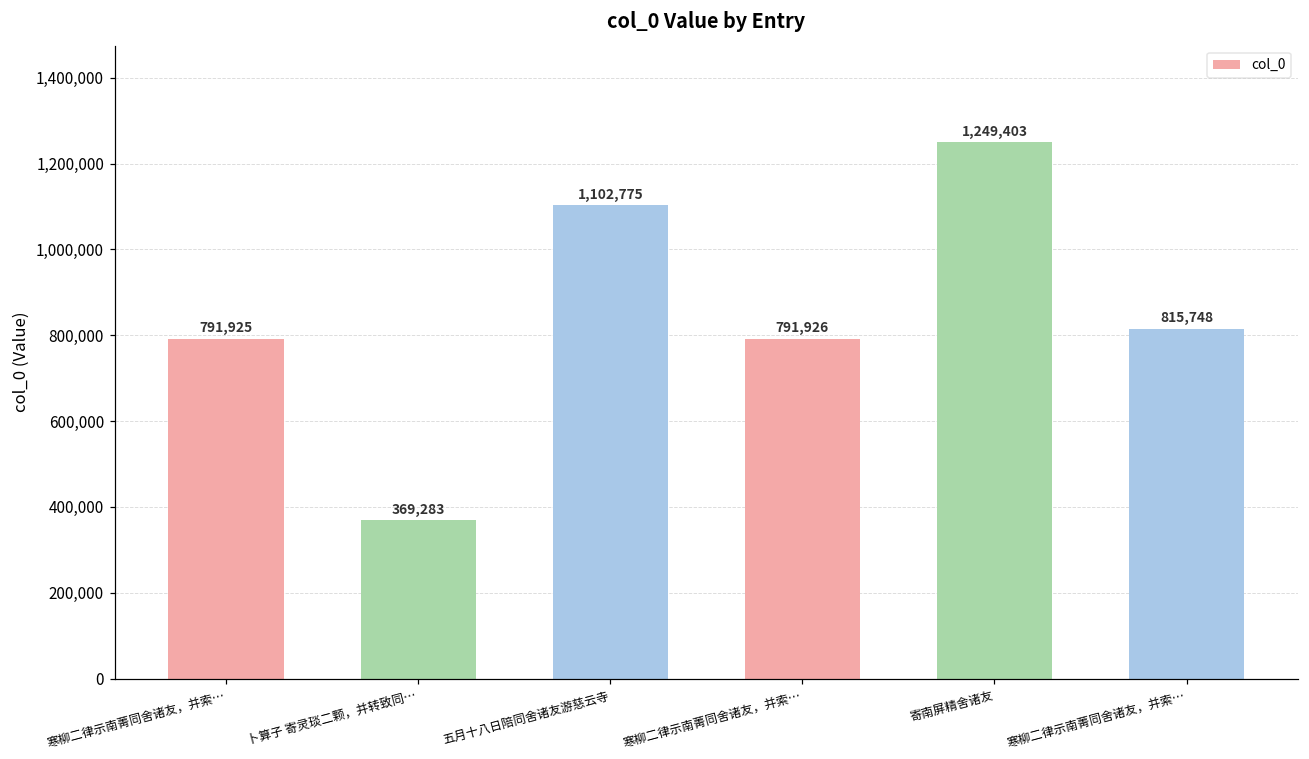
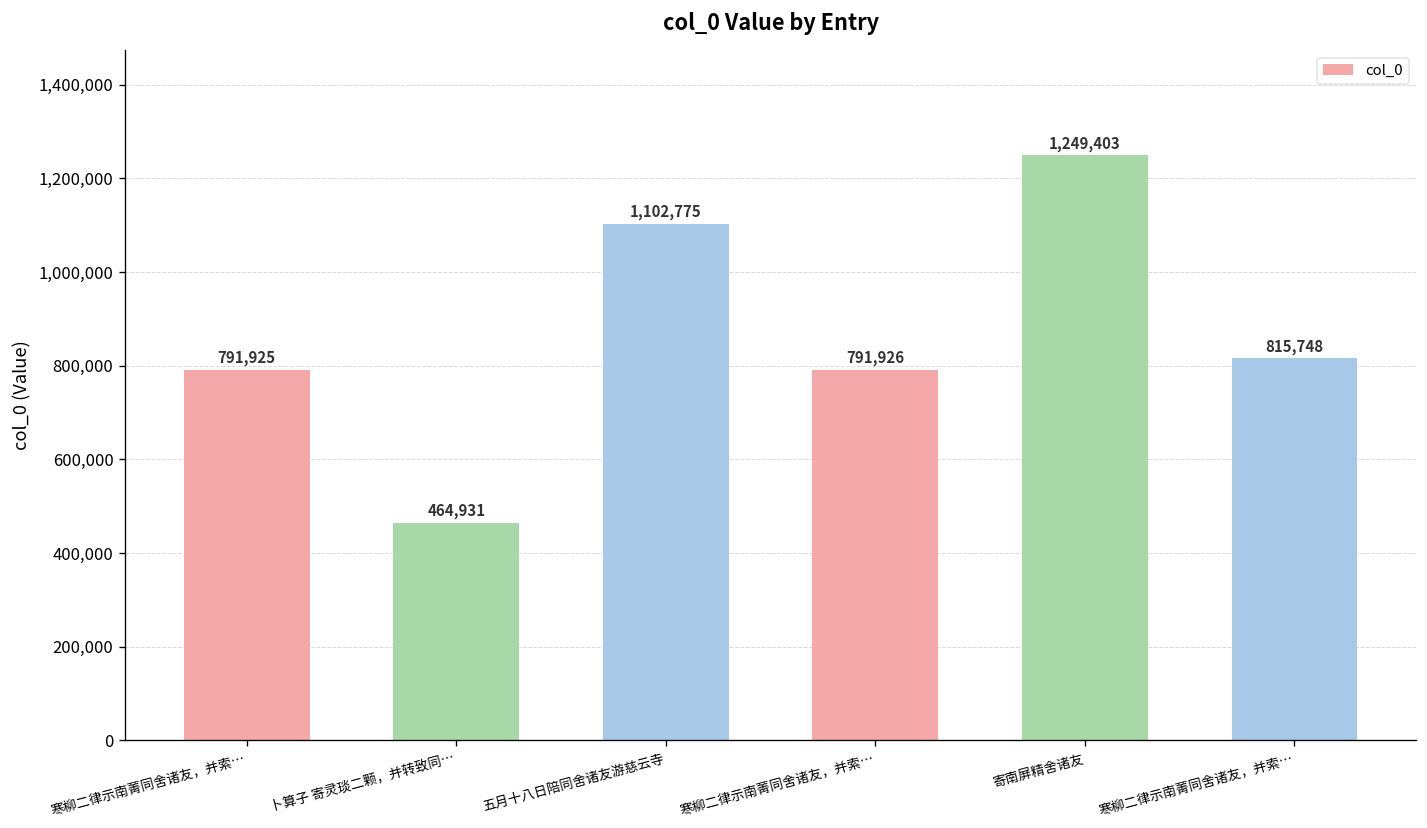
卜算子 寄灵琰二颗，并转致同…: 369,283 -> 464,931
